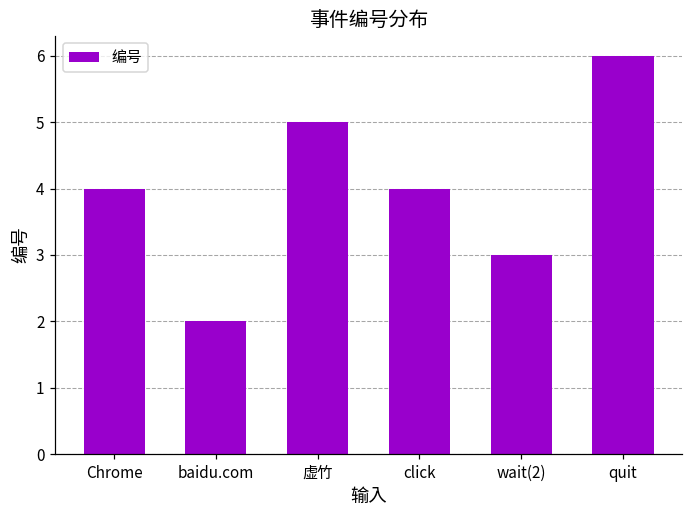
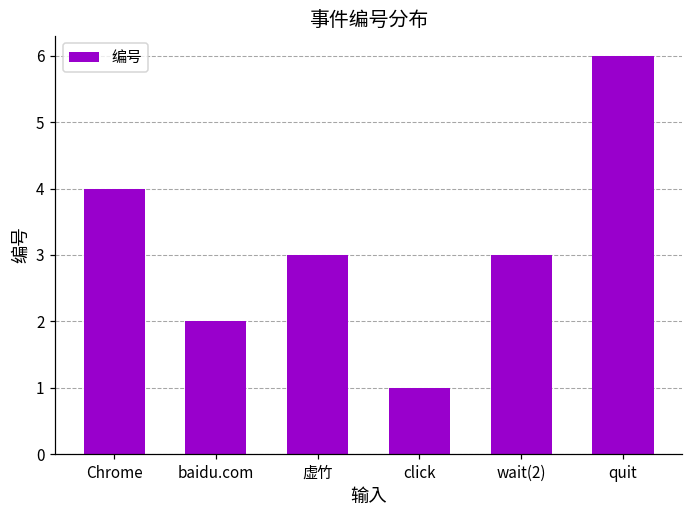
虚竹: 5 -> 3
click: 4 -> 1
